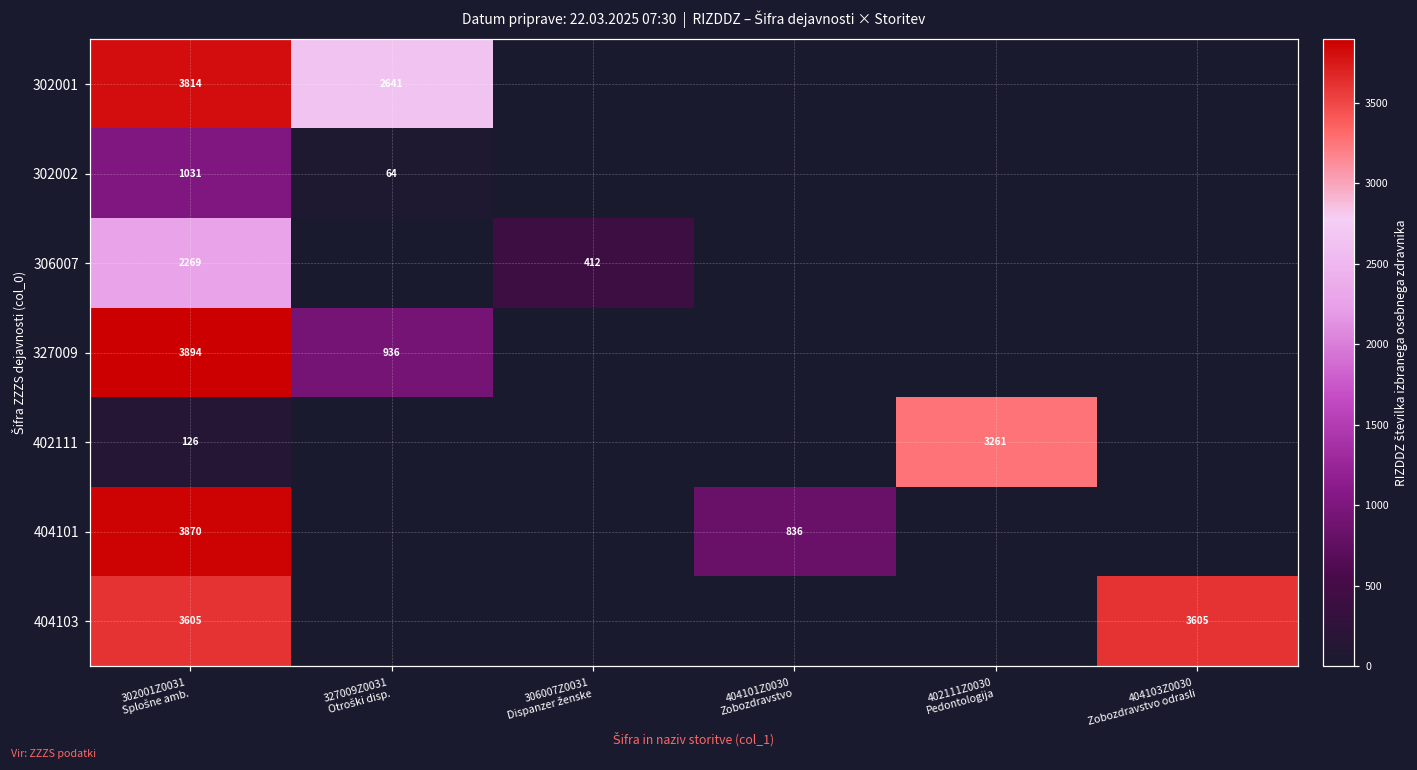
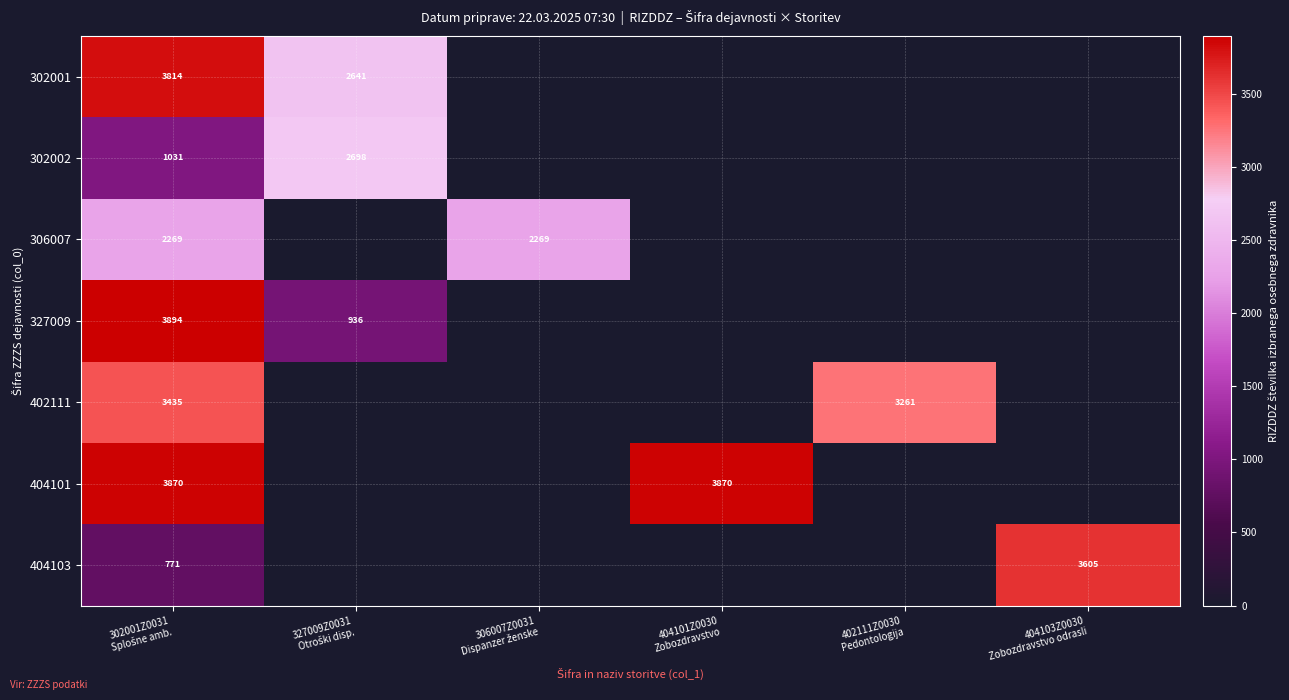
302002, 327009Z0031 Otroški disp.: 64 -> 2698
306007, 306007Z0031 Dispanzer ženske: 412 -> 2269
402111, 302001Z0031 Splošne amb.: 126 -> 3435
404101, 404101Z0030 Zobozdravstvo: 836 -> 3870
404103, 302001Z0031 Splošne amb.: 3605 -> 771
